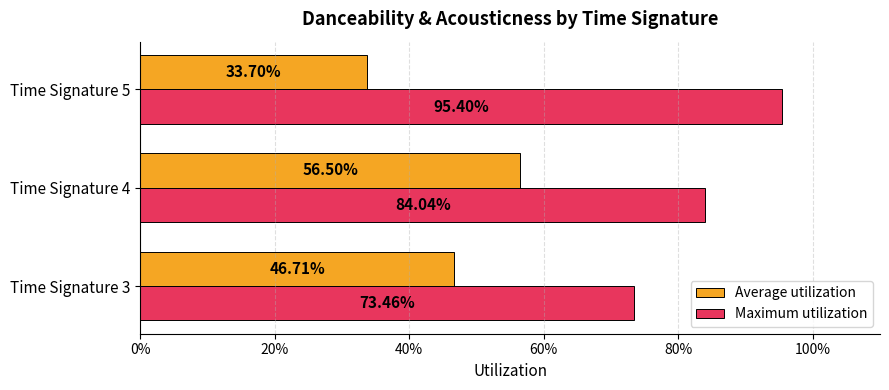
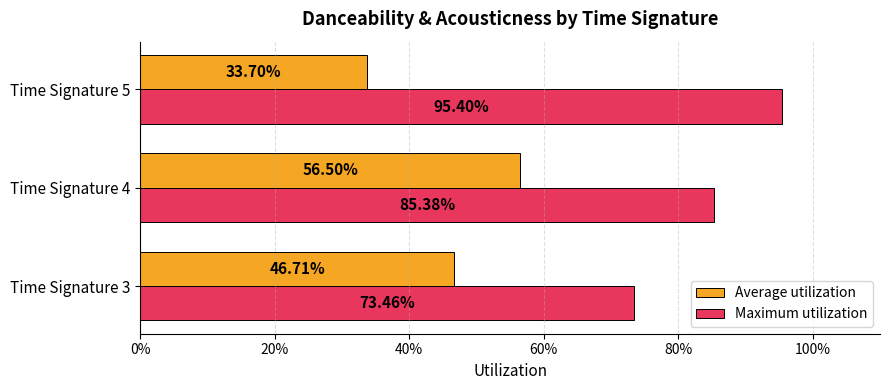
Maximum utilization, Time Signature 4: 84.04% -> 85.38%
